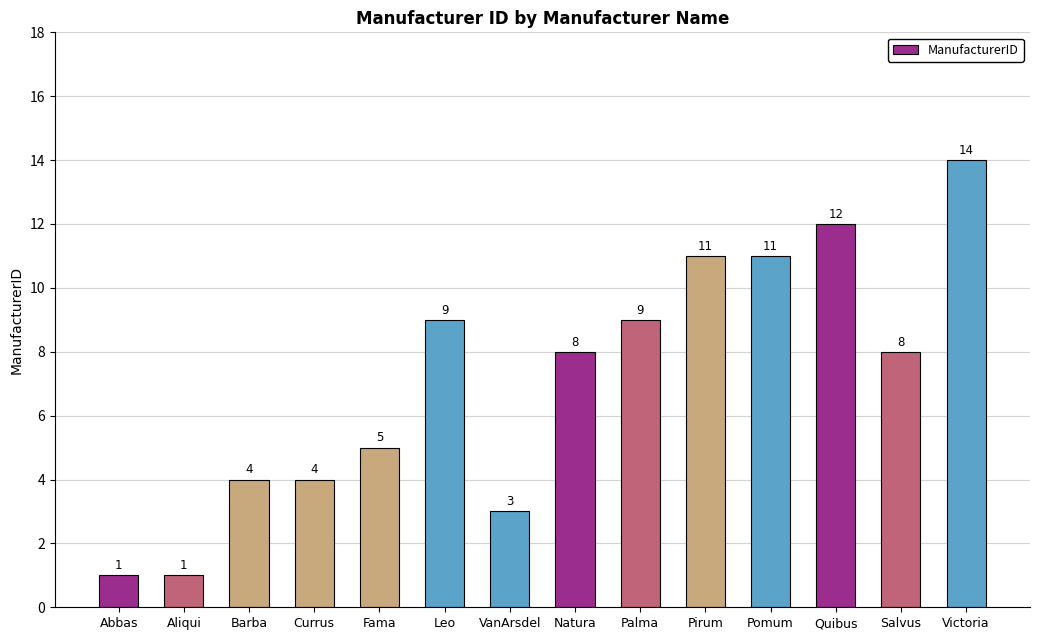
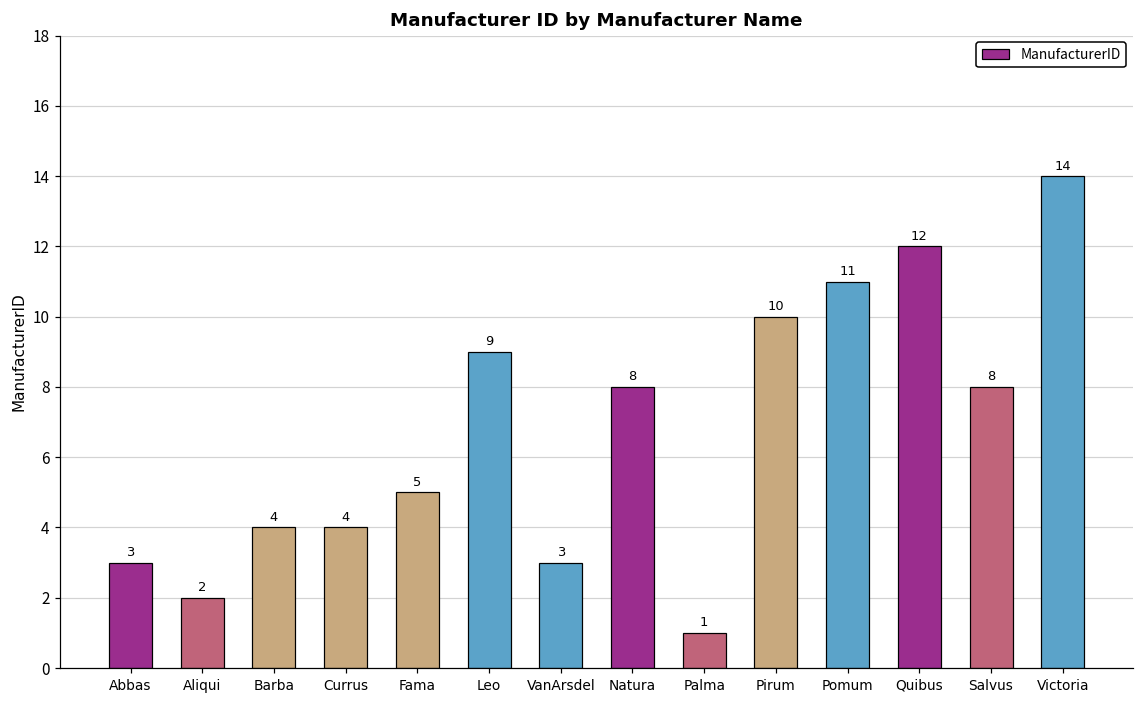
Abbas: 1 -> 3
Aliqui: 1 -> 2
Palma: 9 -> 1
Pirum: 11 -> 10
